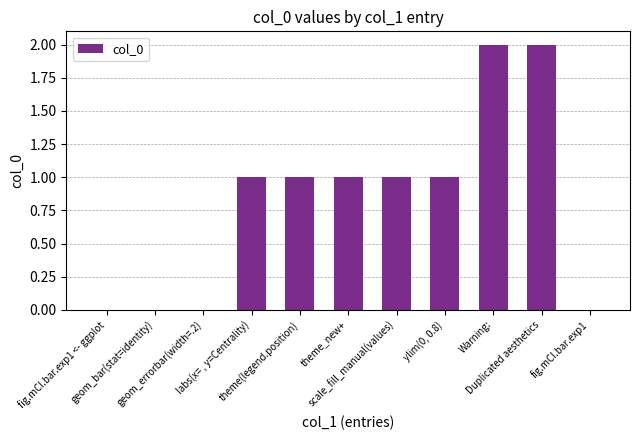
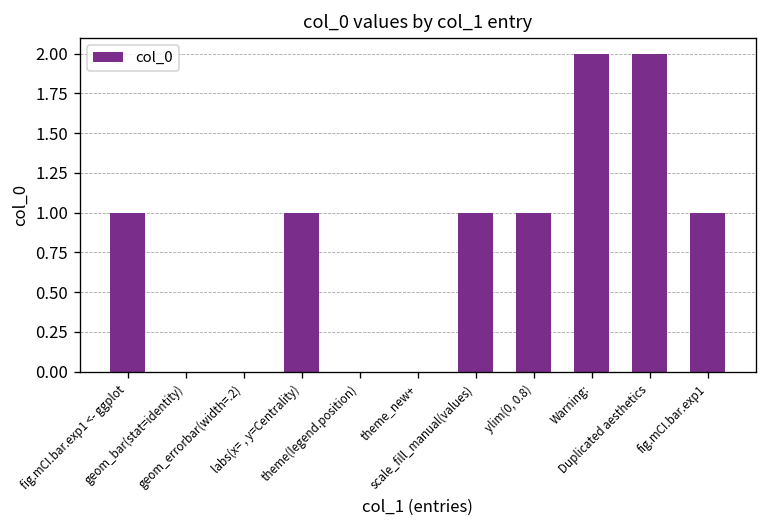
fig.mCI.bar.exp1 <- ggplot: 0 -> 1
theme(legend.position): 1 -> 0
theme_new+: 1 -> 0
fig.mCI.bar.exp1: 0 -> 1
